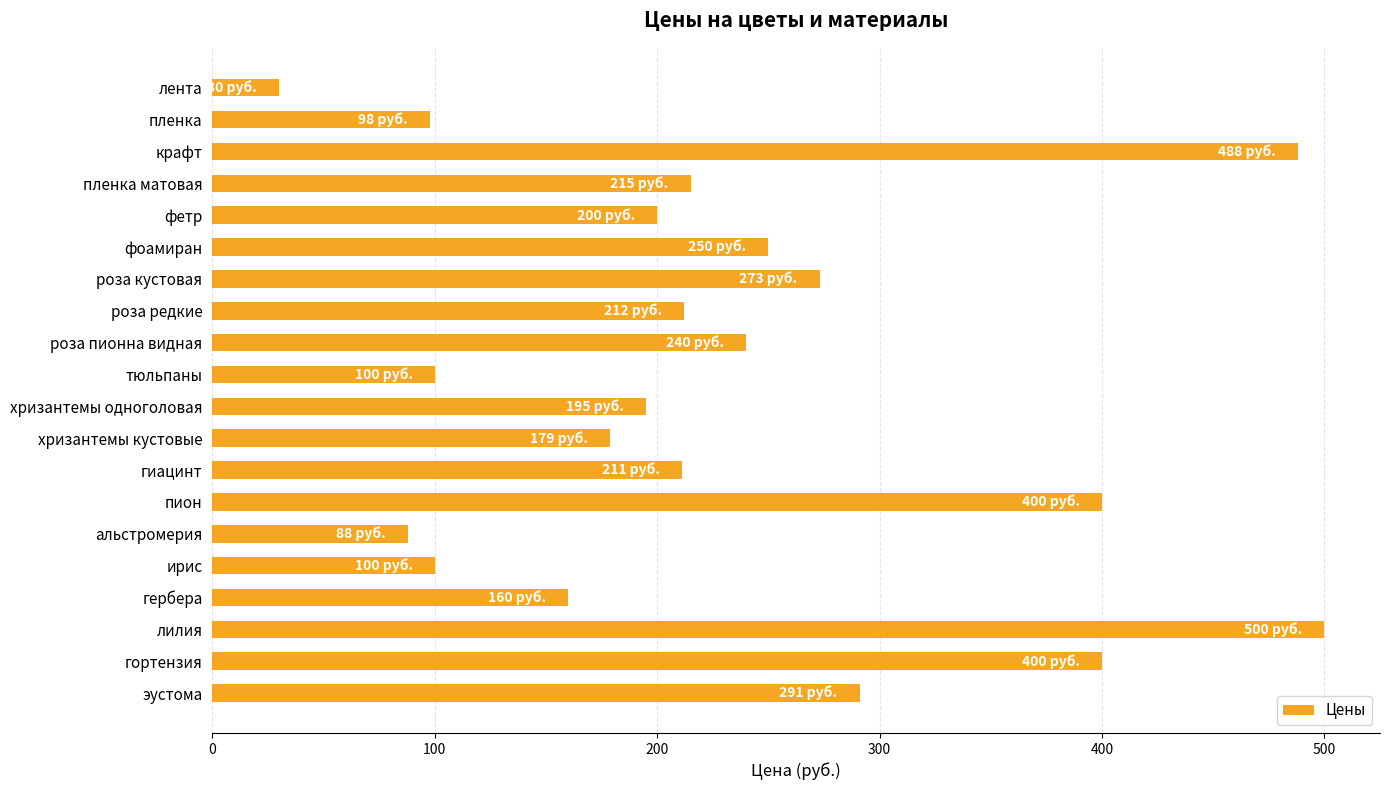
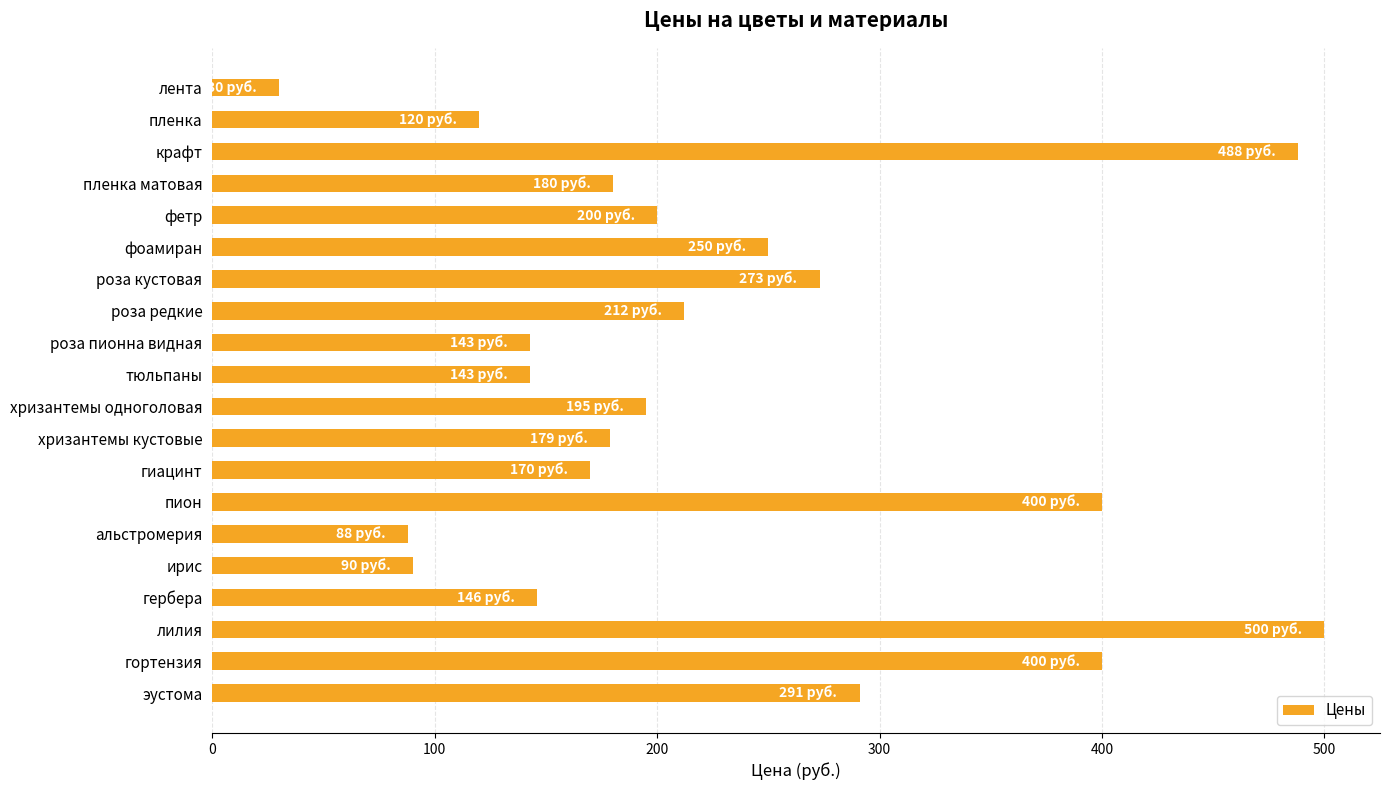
пленка: 98 -> 120
пленка матовая: 215 -> 180
роза пионна видная: 240 -> 143
тюльпаны: 100 -> 143
гиацинт: 211 -> 170
ирис: 100 -> 90
гербера: 160 -> 146
